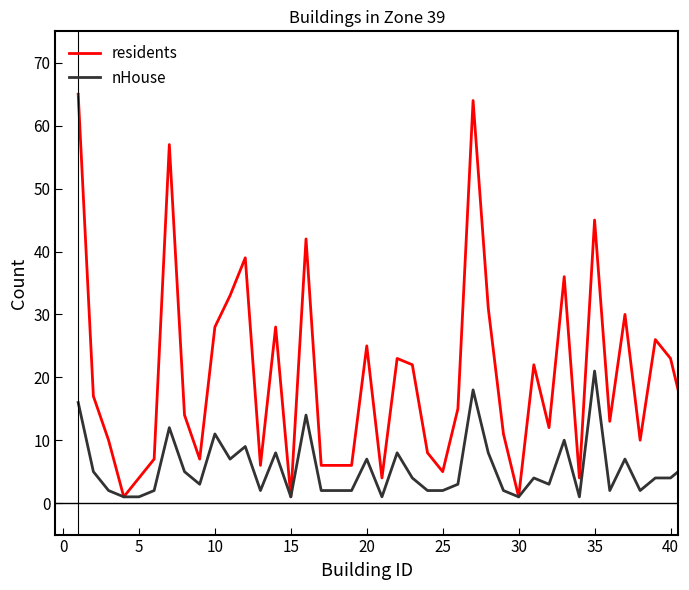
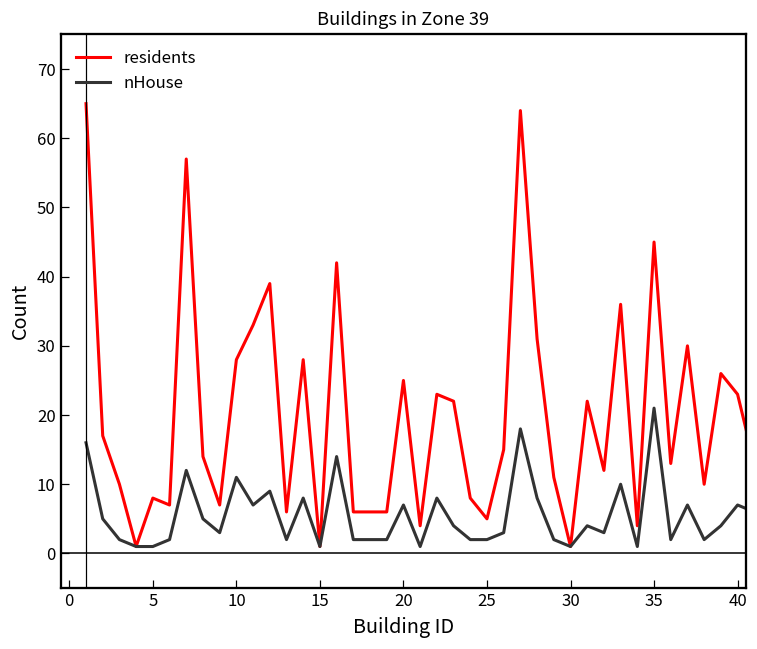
residents, 5: 4 -> 8
nHouse, 40: 4 -> 7
